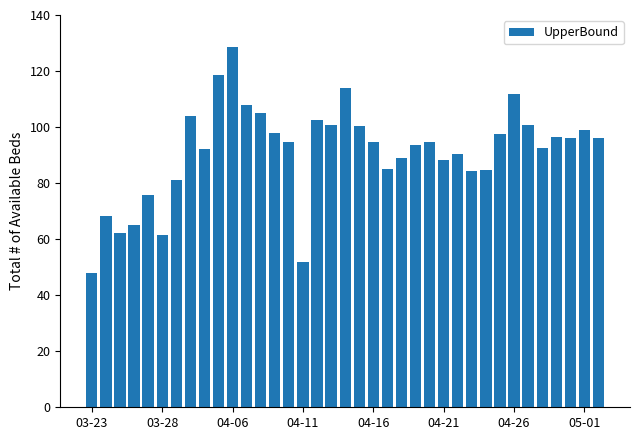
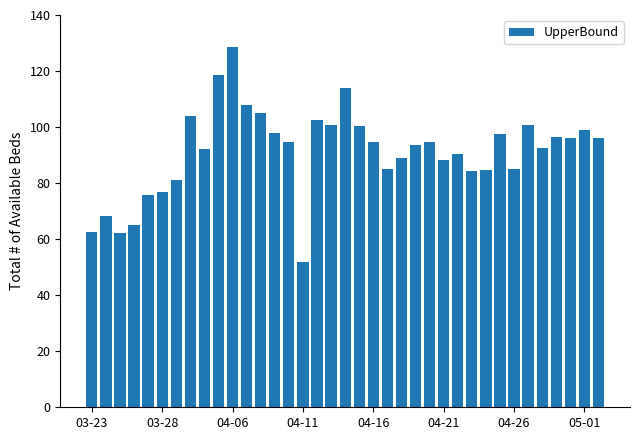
03-23: 48 -> 63
03-28: 61 -> 77
04-26: 112 -> 85
